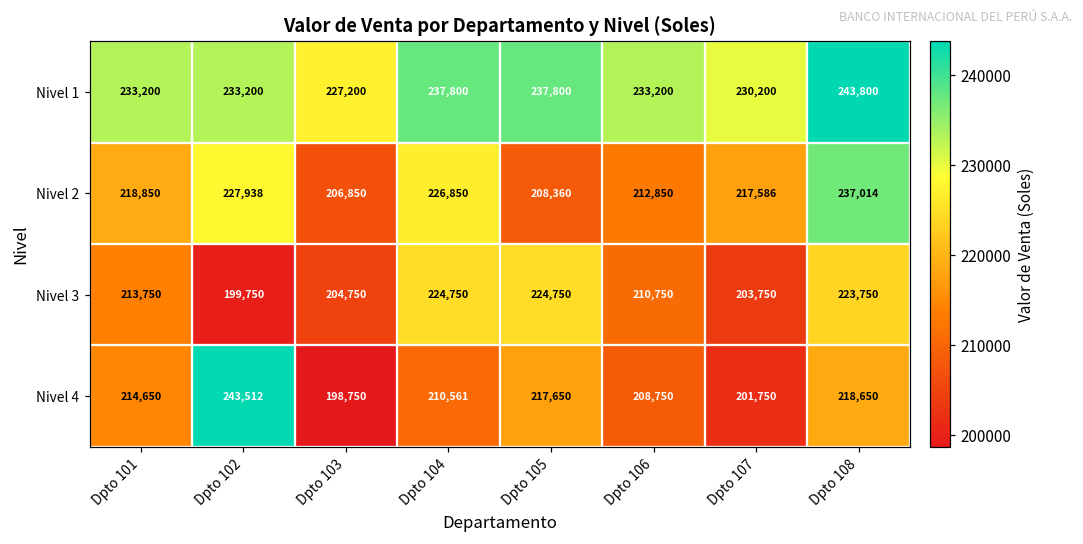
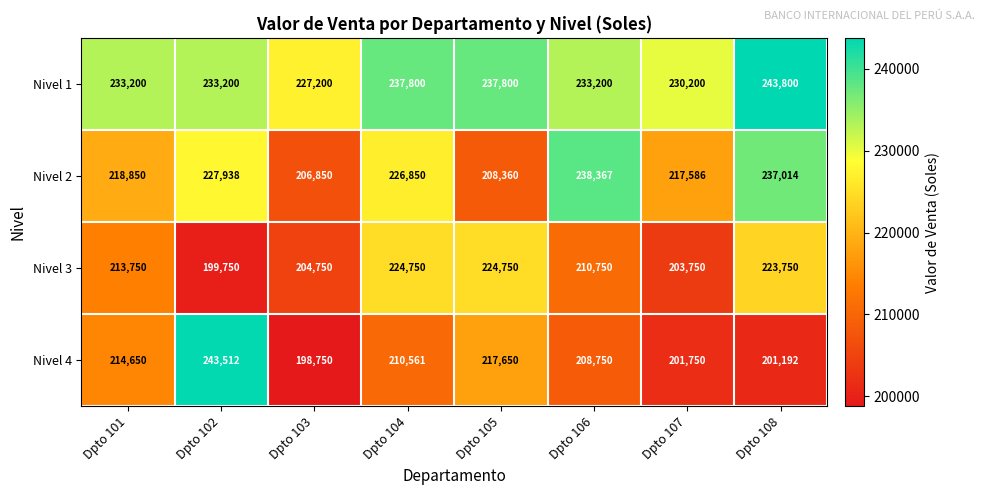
Nivel 2, Dpto 106: 212,850 -> 238,367
Nivel 4, Dpto 108: 218,650 -> 201,192
